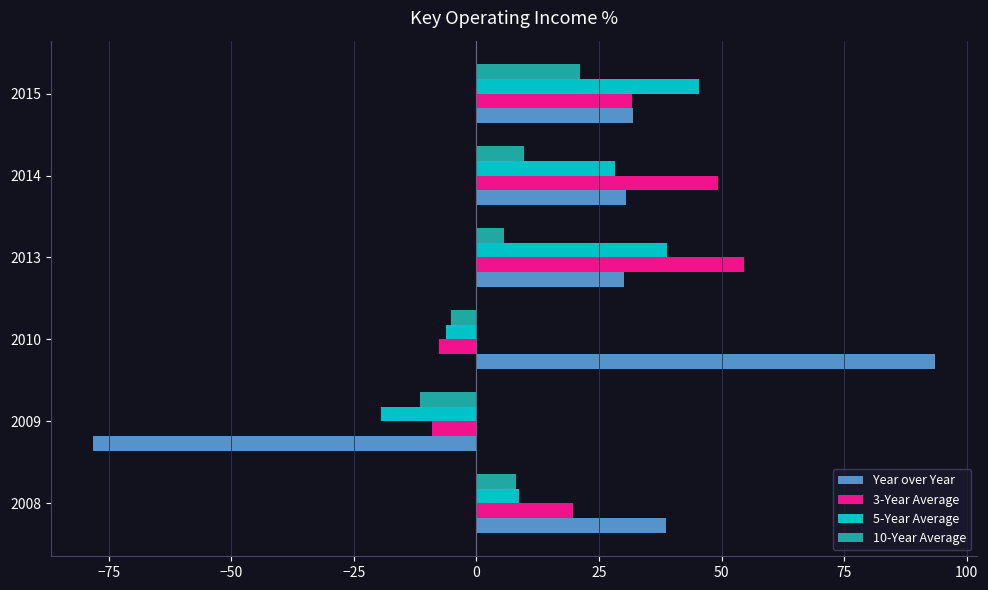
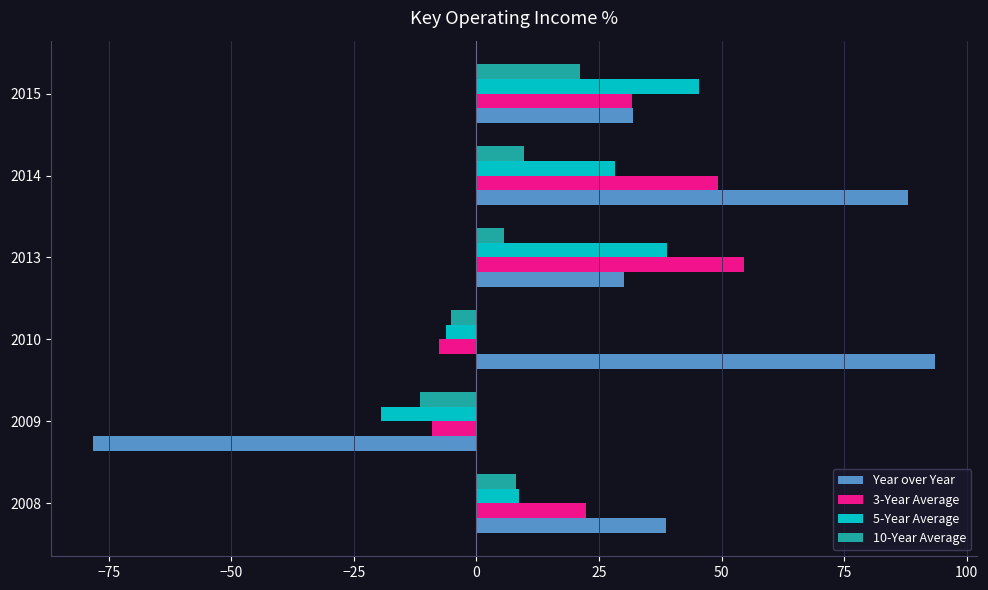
Year over Year, 2014: 31 -> 88
3-Year Average, 2008: 20 -> 22
